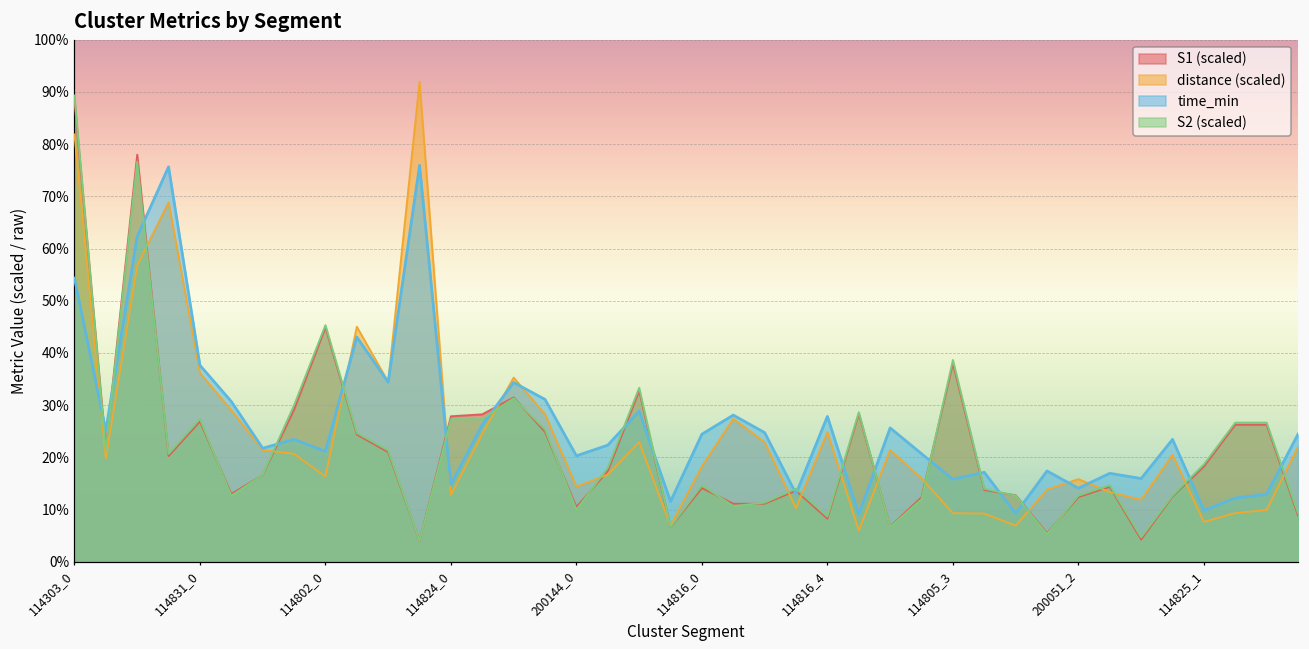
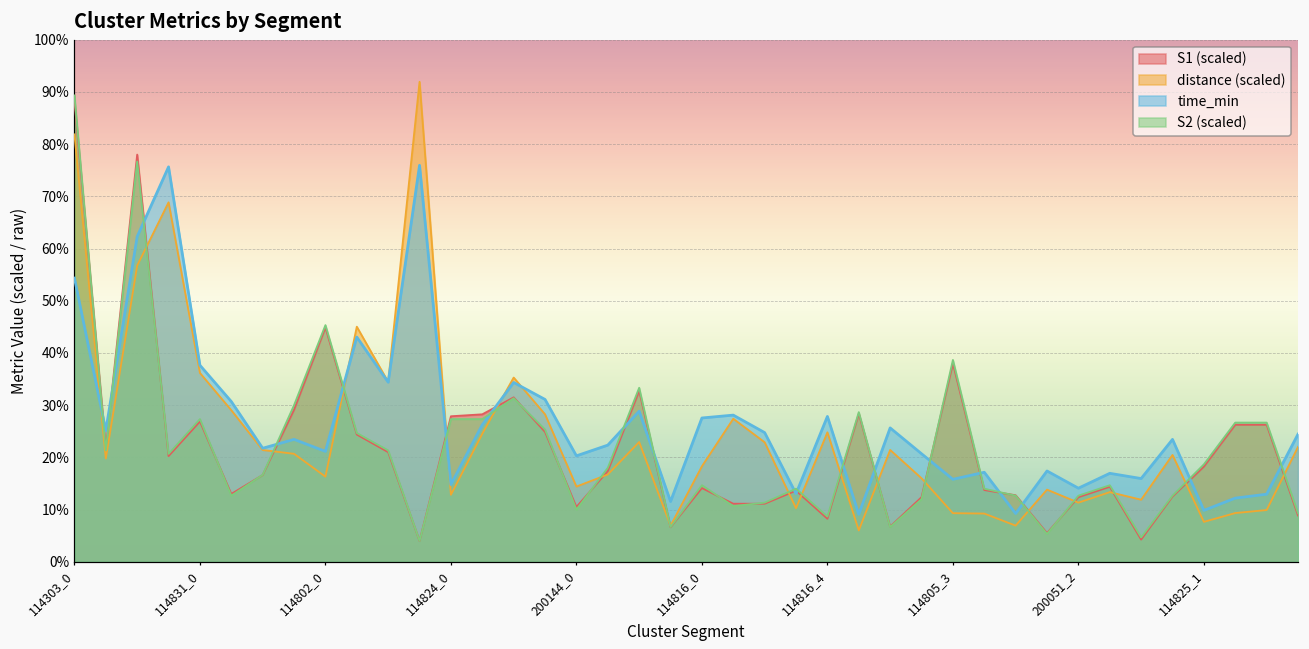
time_min, 114816_0: 24% -> 28%
distance (scaled), 200051_2: 16% -> 11%
